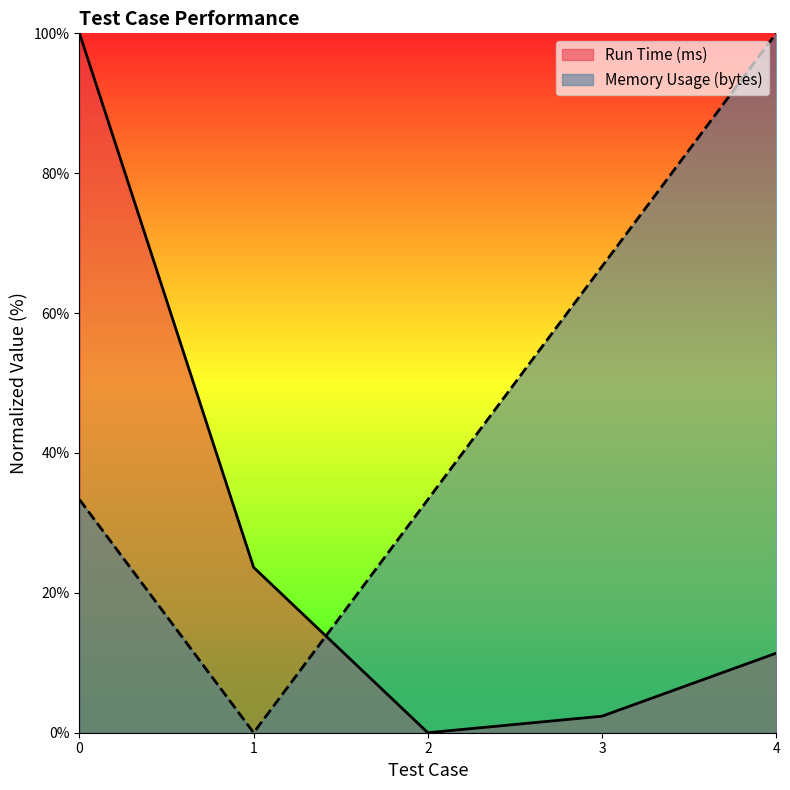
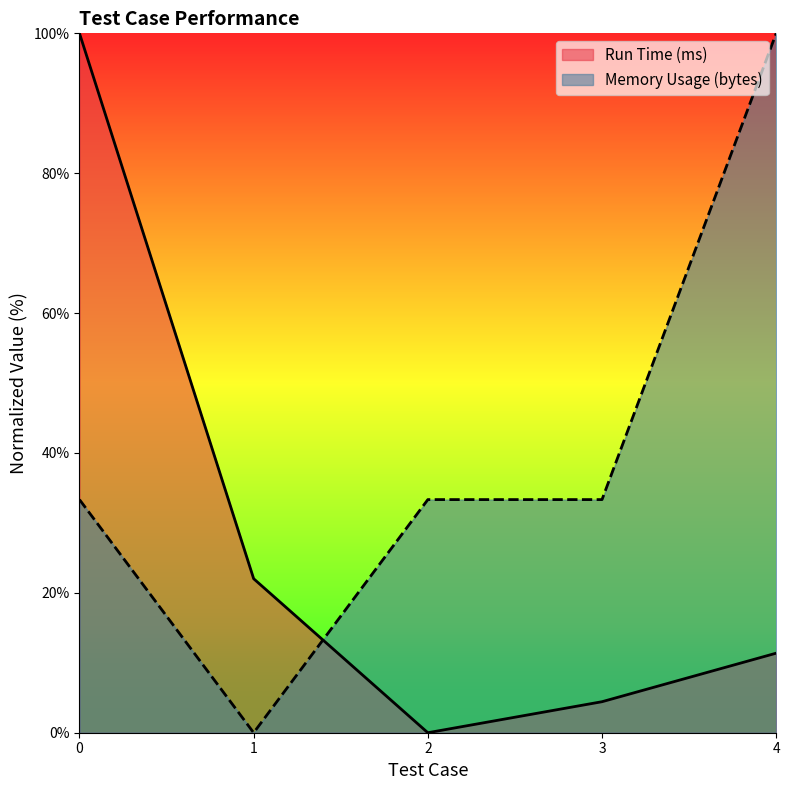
Run Time (ms), 1: 24% -> 22%
Run Time (ms), 3: 2% -> 4%
Memory Usage (bytes), 3: 67% -> 33%
